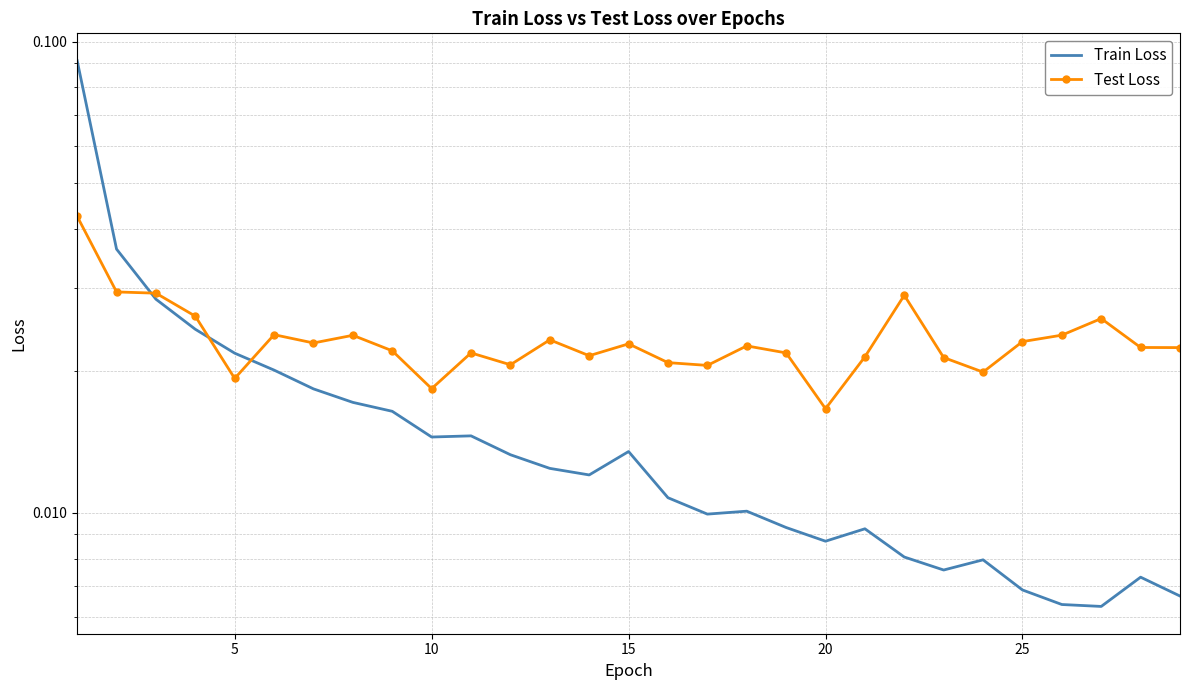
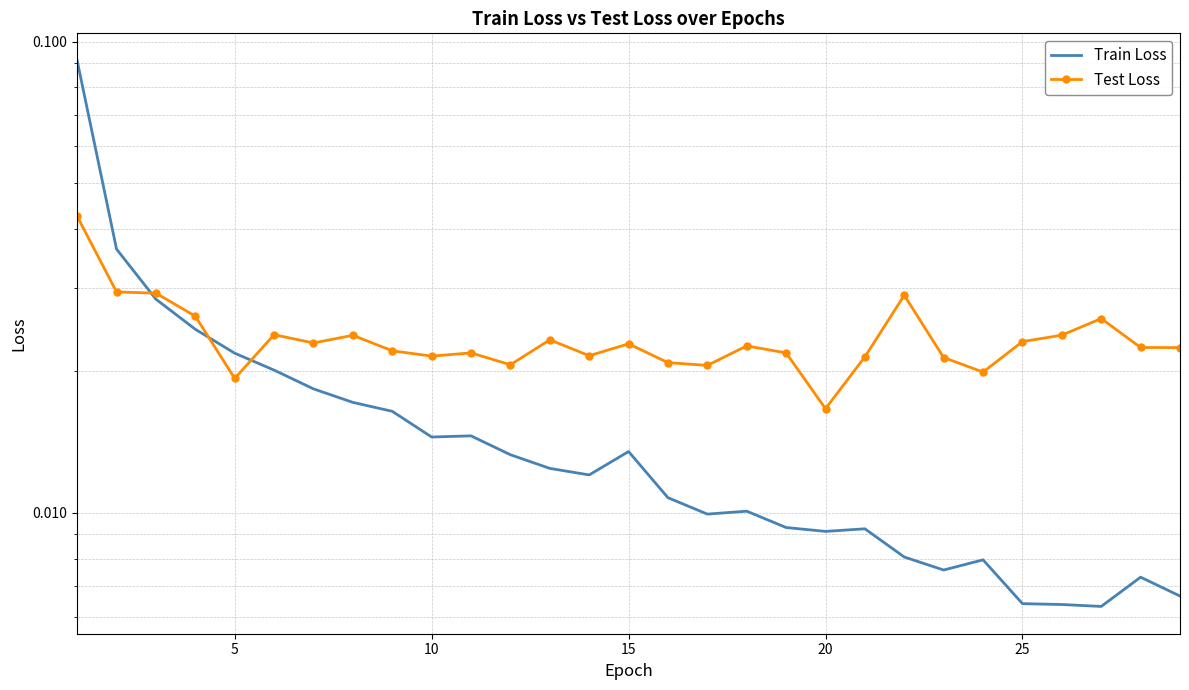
Test Loss, 10: 0.0184 -> 0.022
Train Loss, 20: 0.0087 -> 0.0091
Train Loss, 25: 0.0069 -> 0.0064
